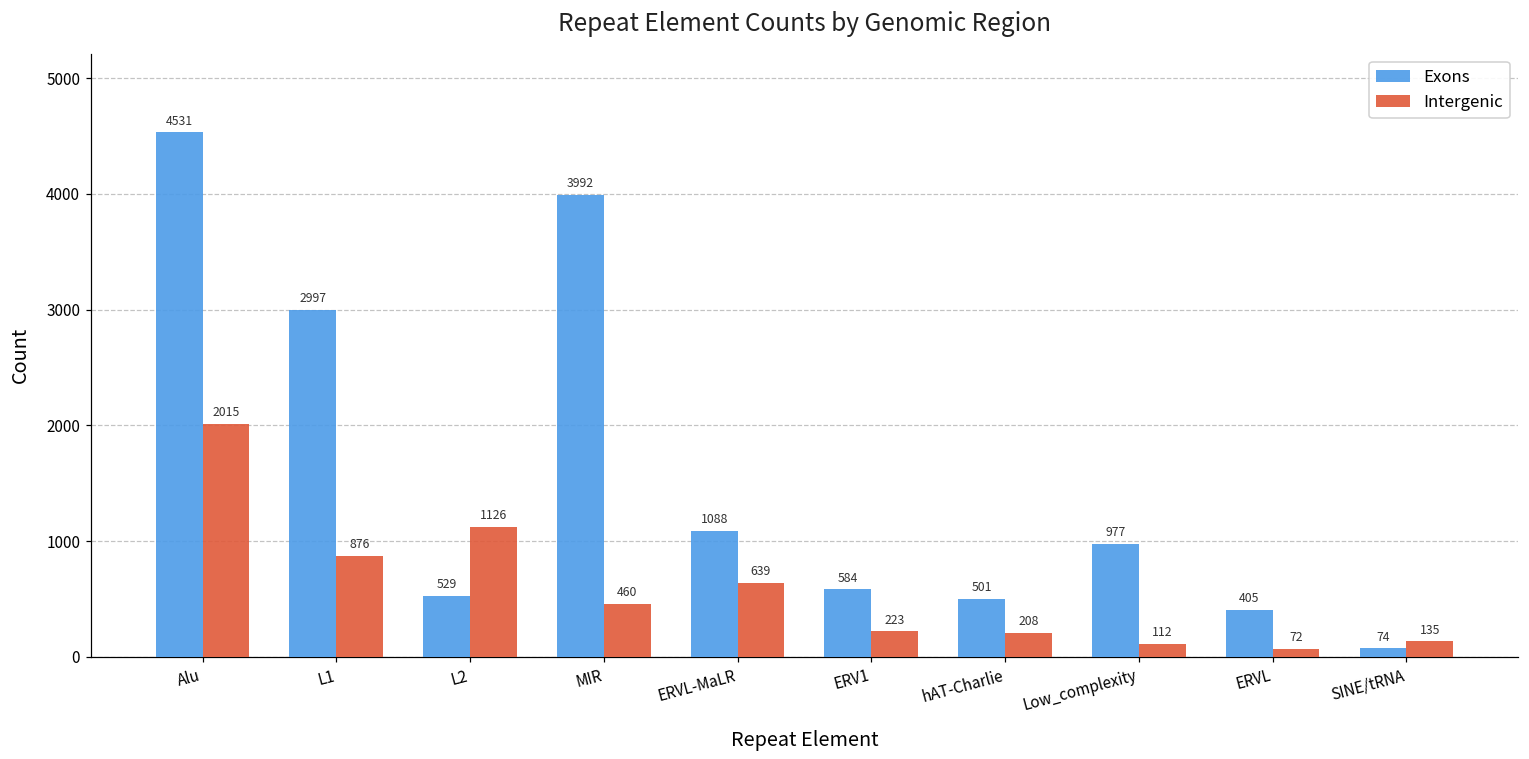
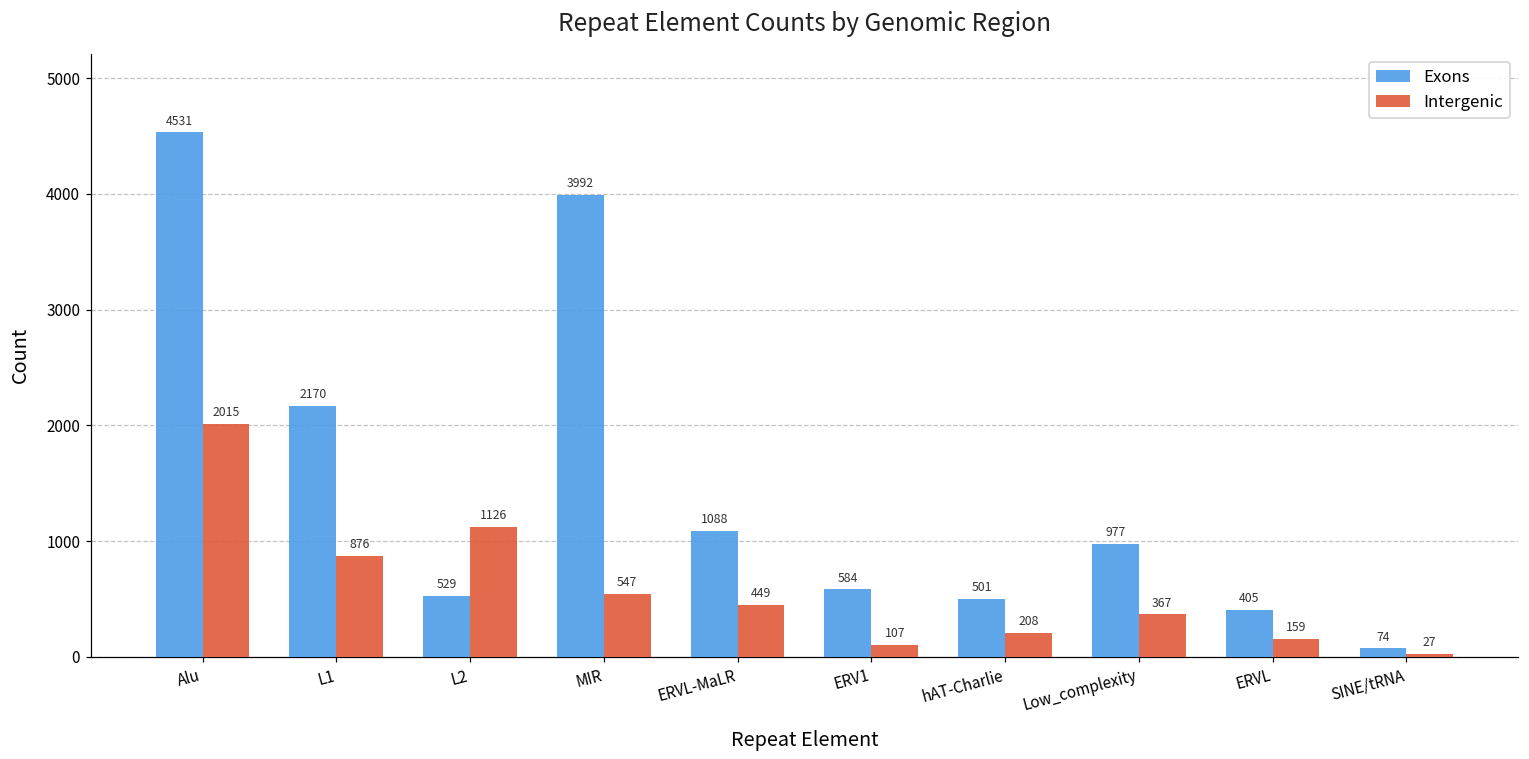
Exons, L1: 2997 -> 2170
Intergenic, MIR: 460 -> 547
Intergenic, ERVL-MaLR: 639 -> 449
Intergenic, ERV1: 223 -> 107
Intergenic, Low_complexity: 112 -> 367
Intergenic, ERVL: 72 -> 159
Intergenic, SINE/tRNA: 135 -> 27
